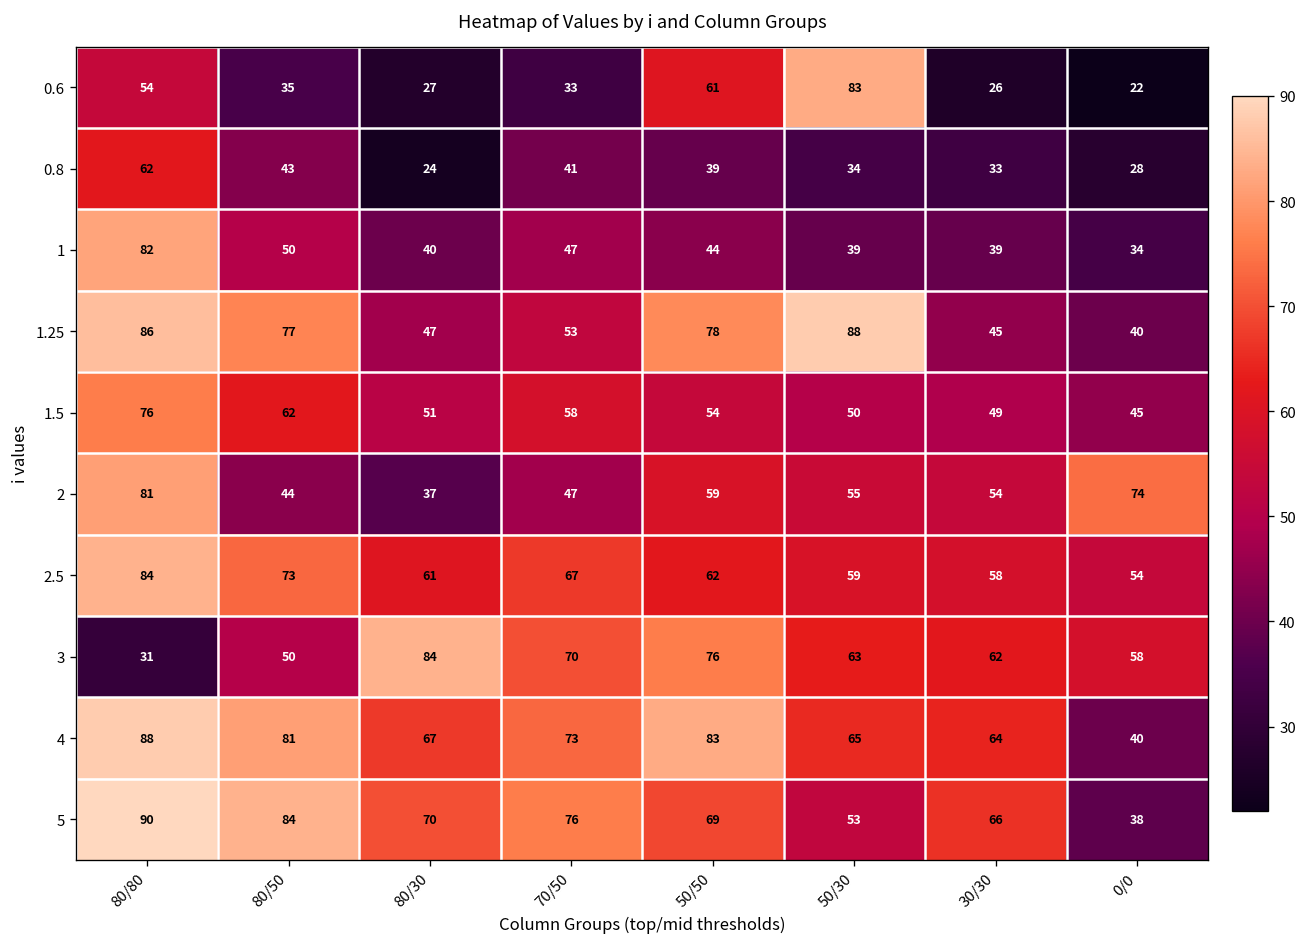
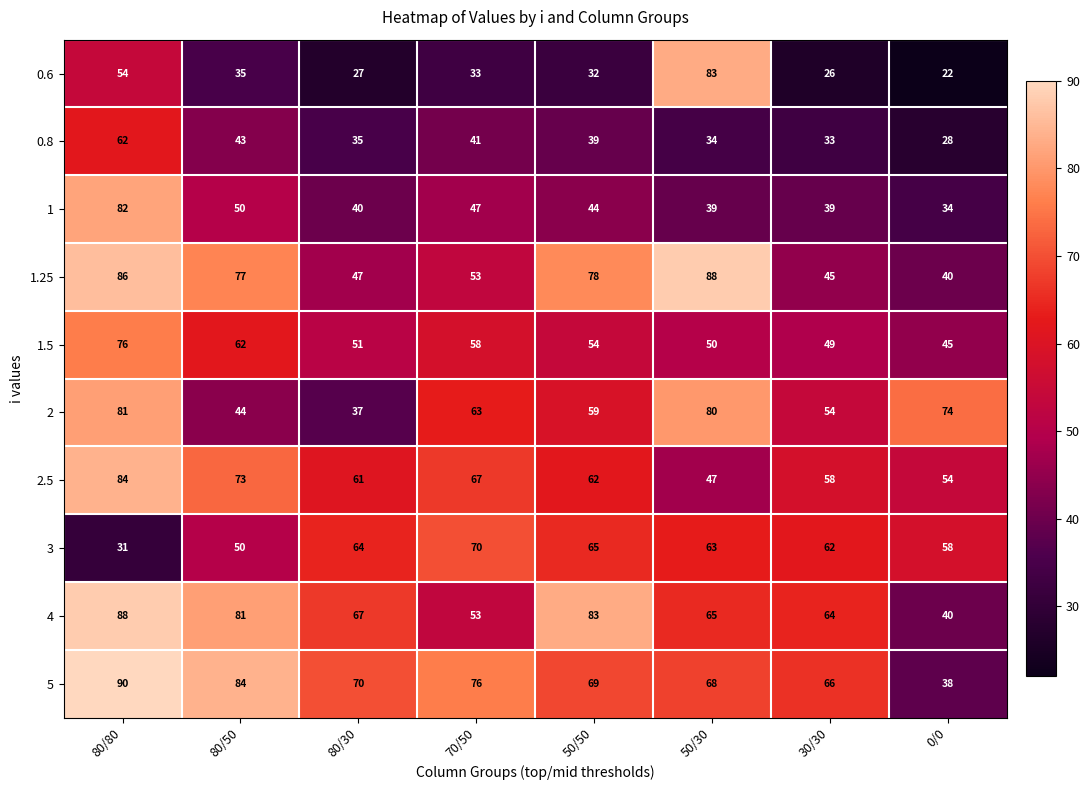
0.6, 50/50: 61 -> 32
0.8, 80/30: 24 -> 35
2, 70/50: 47 -> 63
2, 50/30: 55 -> 80
2.5, 50/30: 59 -> 47
3, 80/30: 84 -> 64
3, 50/50: 76 -> 65
4, 70/50: 73 -> 53
5, 50/30: 53 -> 68
